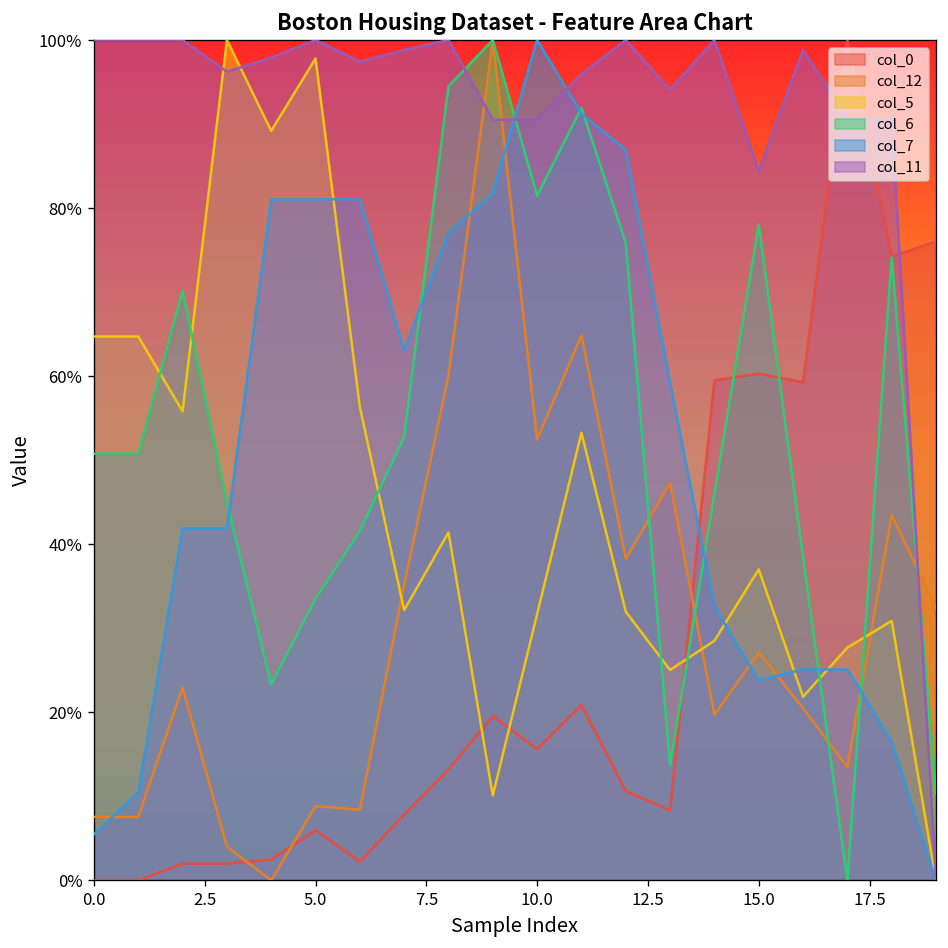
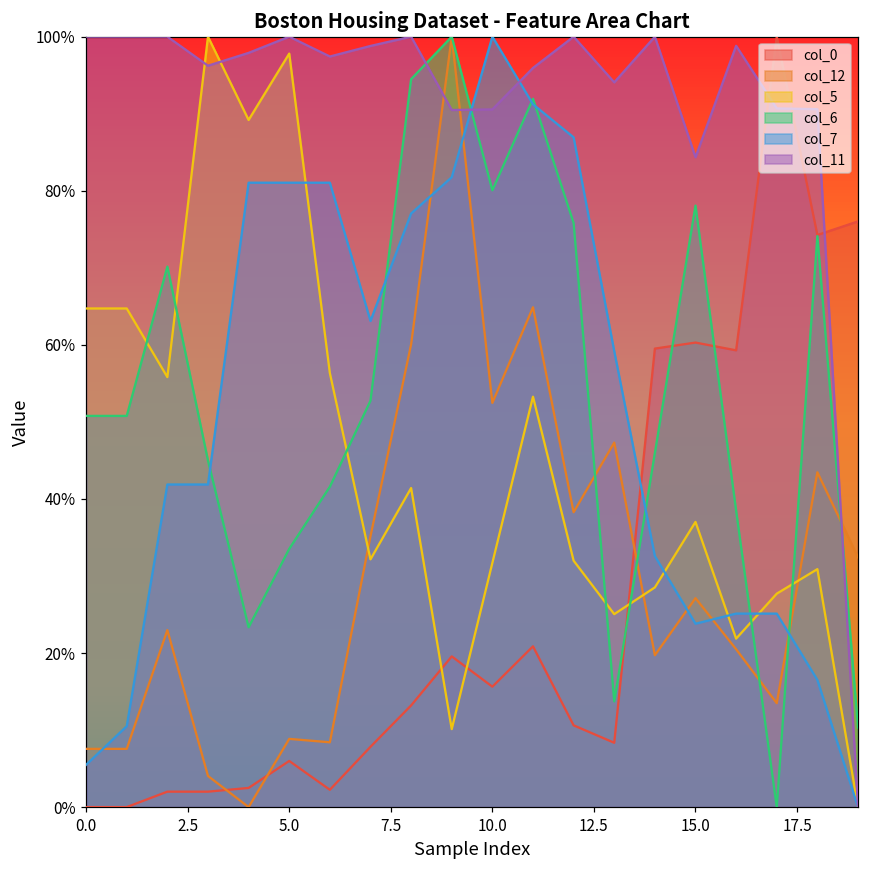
col_6, 10.0: 81% -> 80%
